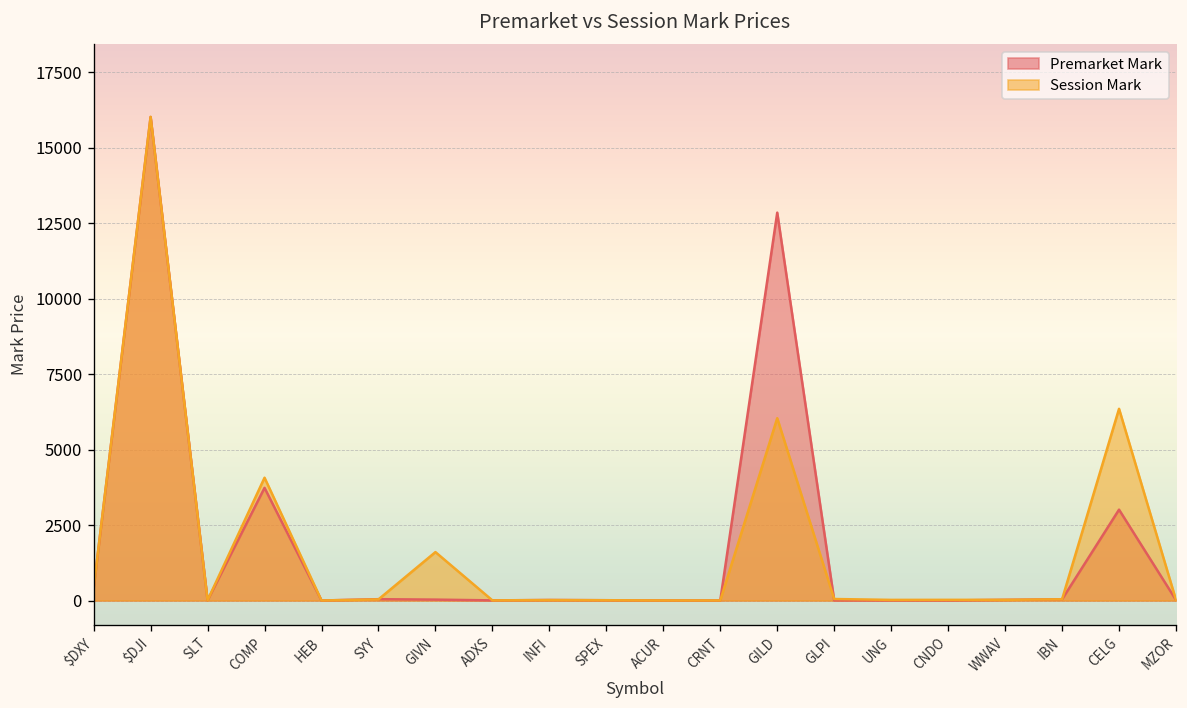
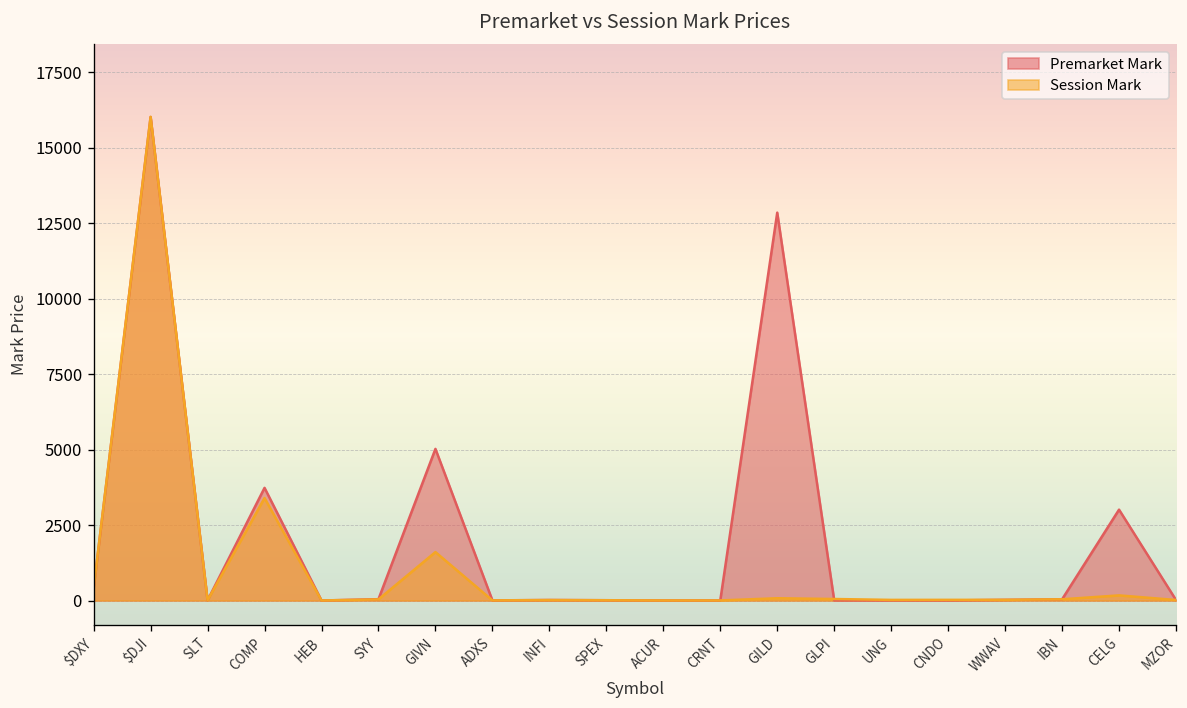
Session Mark, COMP: 4100 -> 3400
Premarket Mark, GIVN: 0 -> 5000
Session Mark, GILD: 6000 -> 100
Session Mark, CELG: 6400 -> 200
